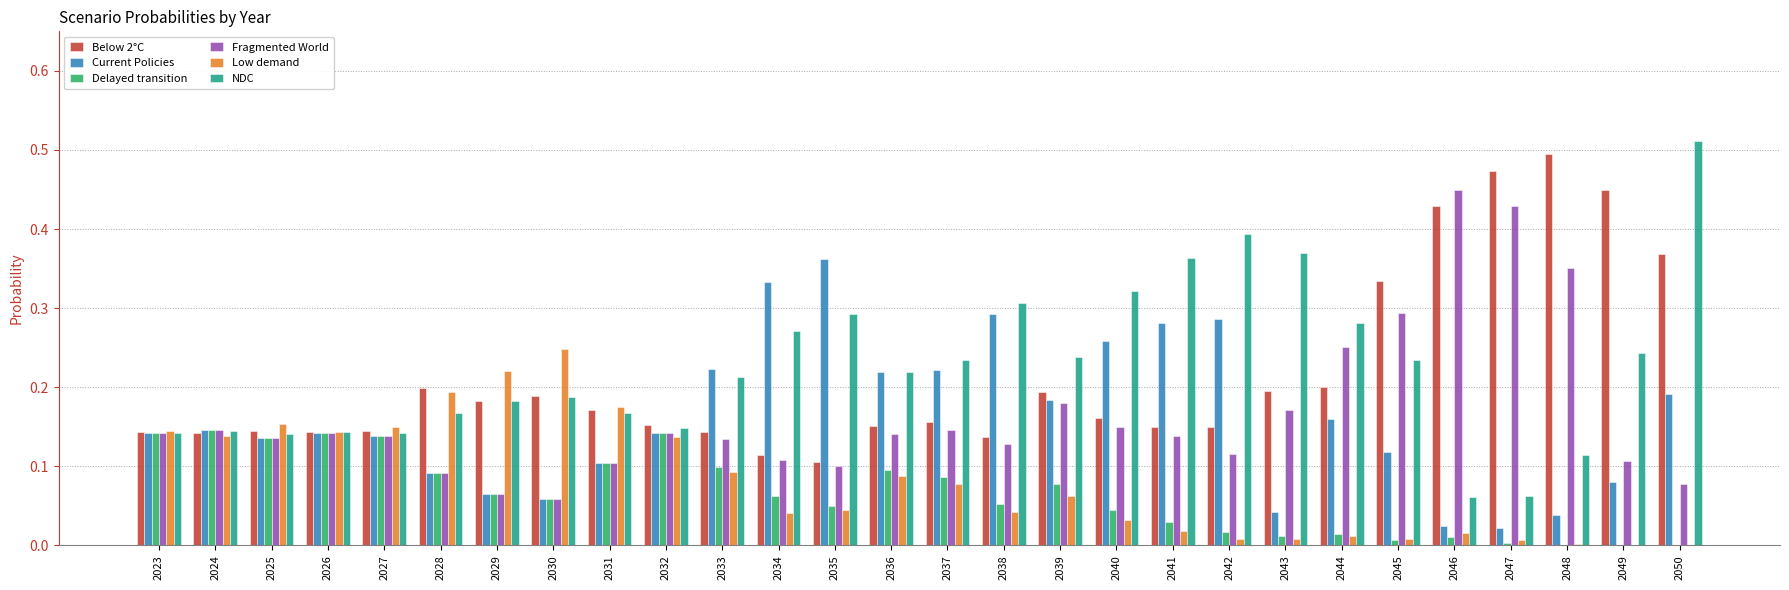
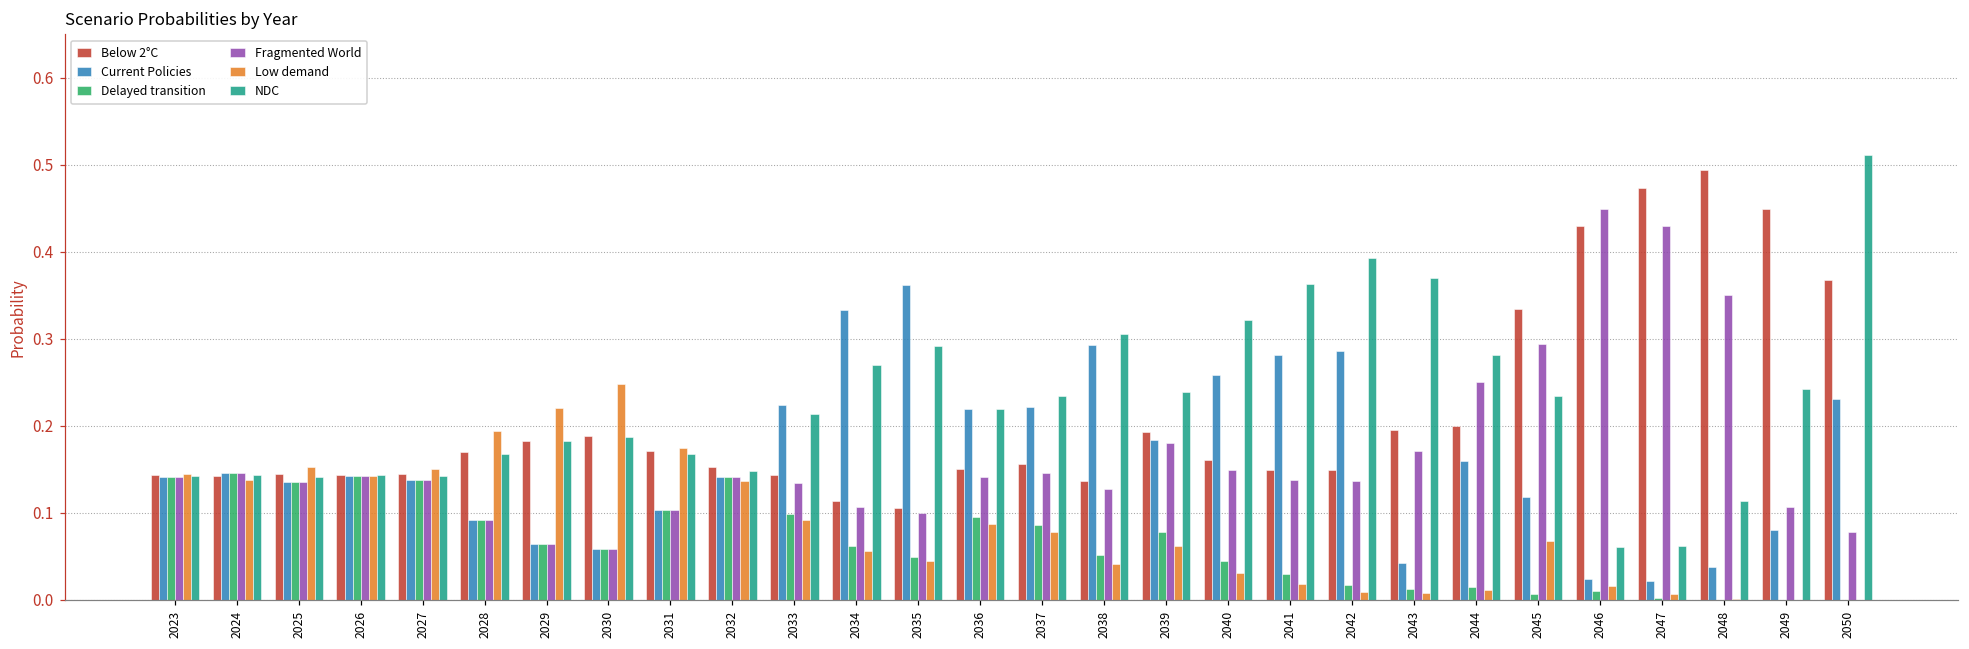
Below 2°C, 2028: 0.20 -> 0.17
Low demand, 2034: 0.04 -> 0.06
Fragmented World, 2042: 0.12 -> 0.14
Low demand, 2045: 0.01 -> 0.07
Current Policies, 2050: 0.19 -> 0.23
